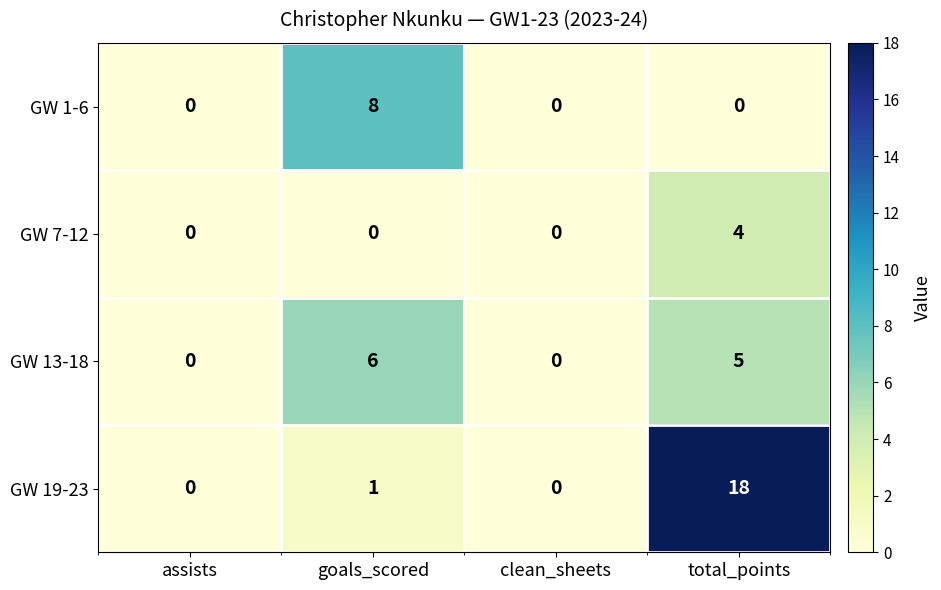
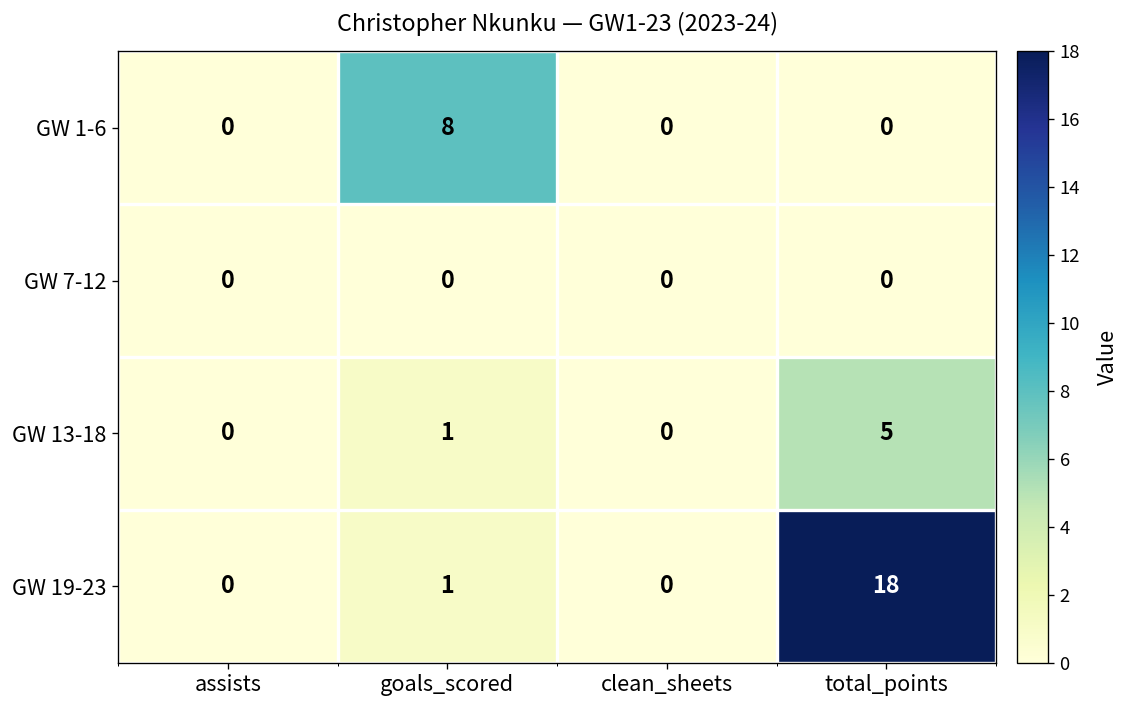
GW 7-12, total_points: 4 -> 0
GW 13-18, goals_scored: 6 -> 1
